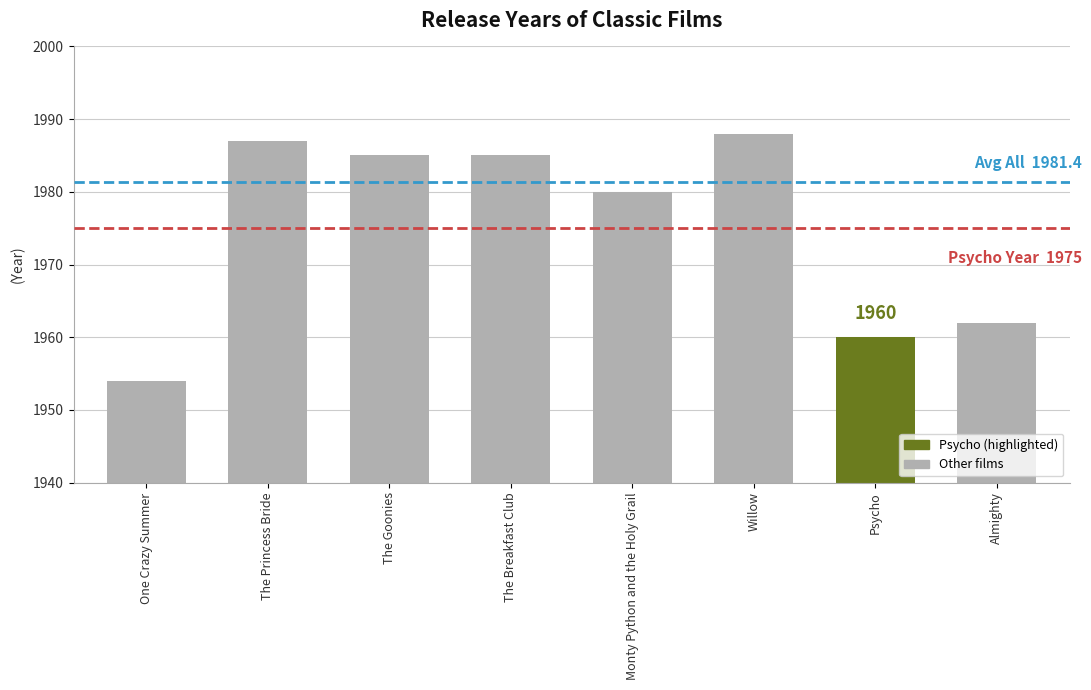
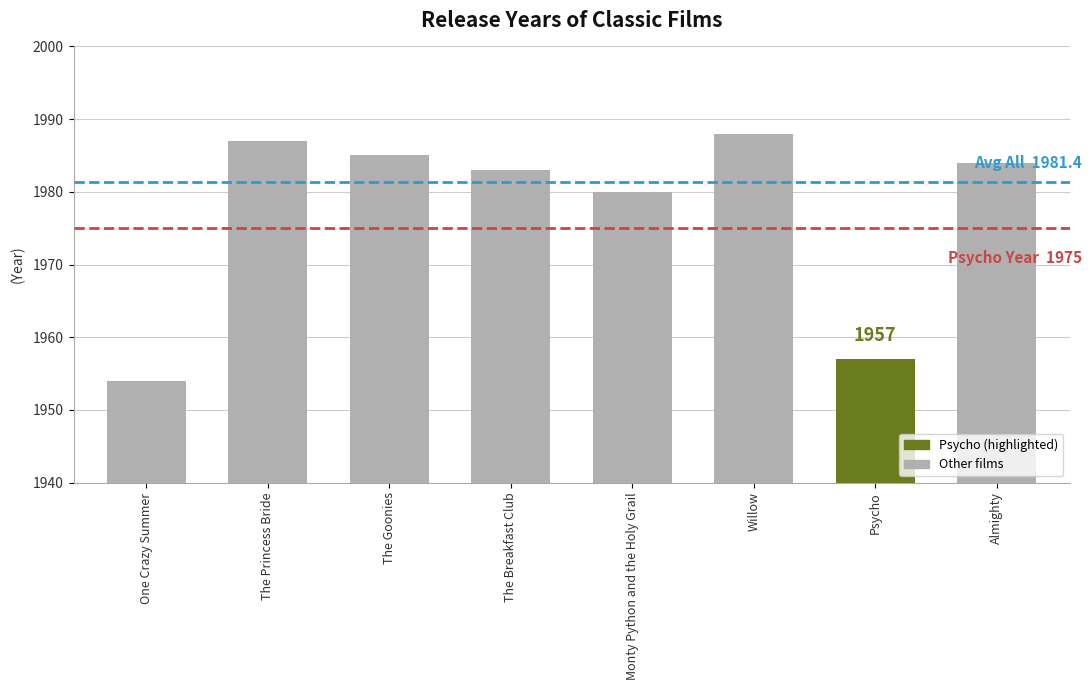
The Breakfast Club: 1985 -> 1983
Psycho: 1960 -> 1957
Almighty: 1962 -> 1984
